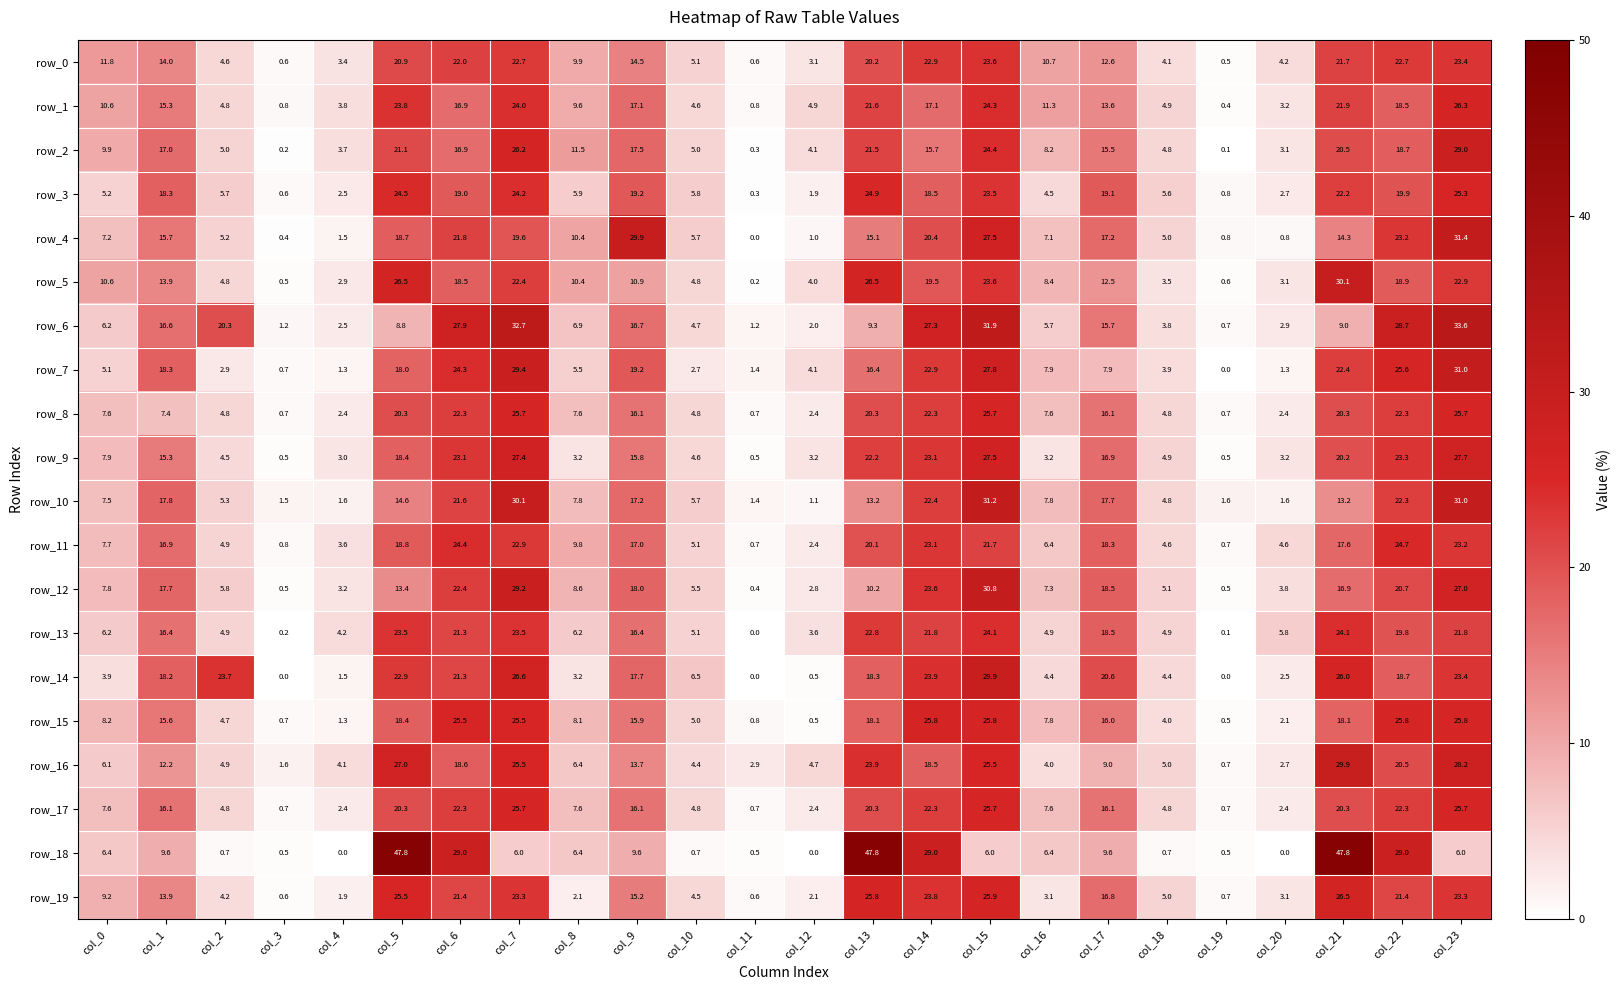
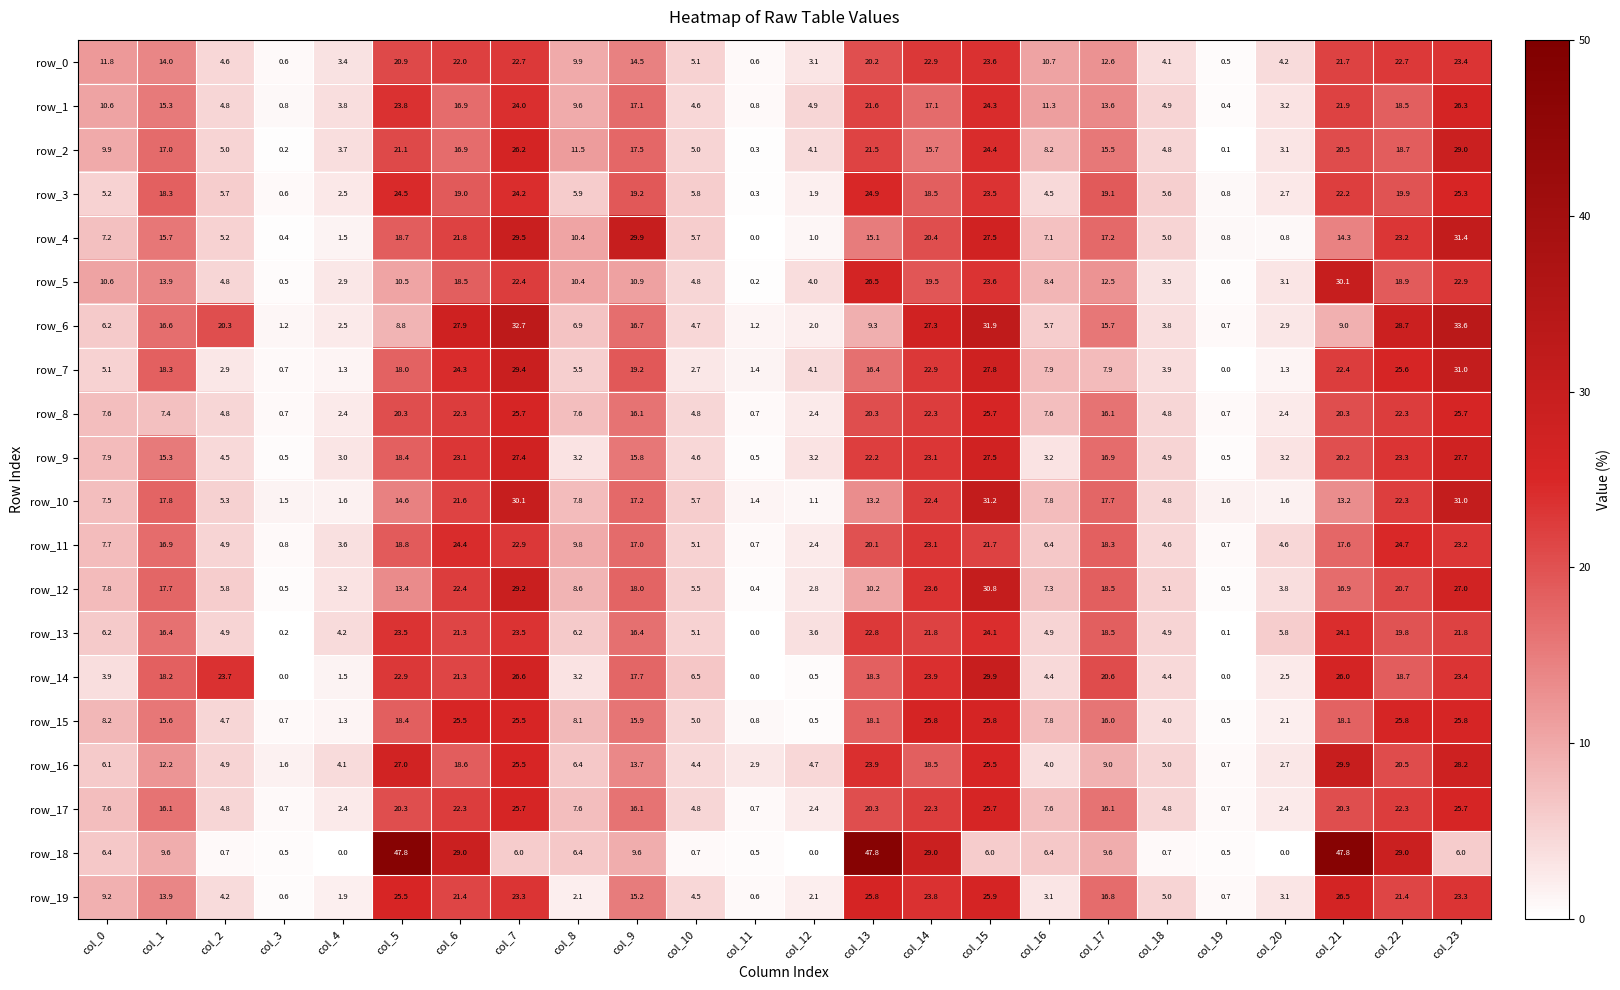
row_4, col_7: 19.6 -> 29.5
row_5, col_5: 26.5 -> 10.5
